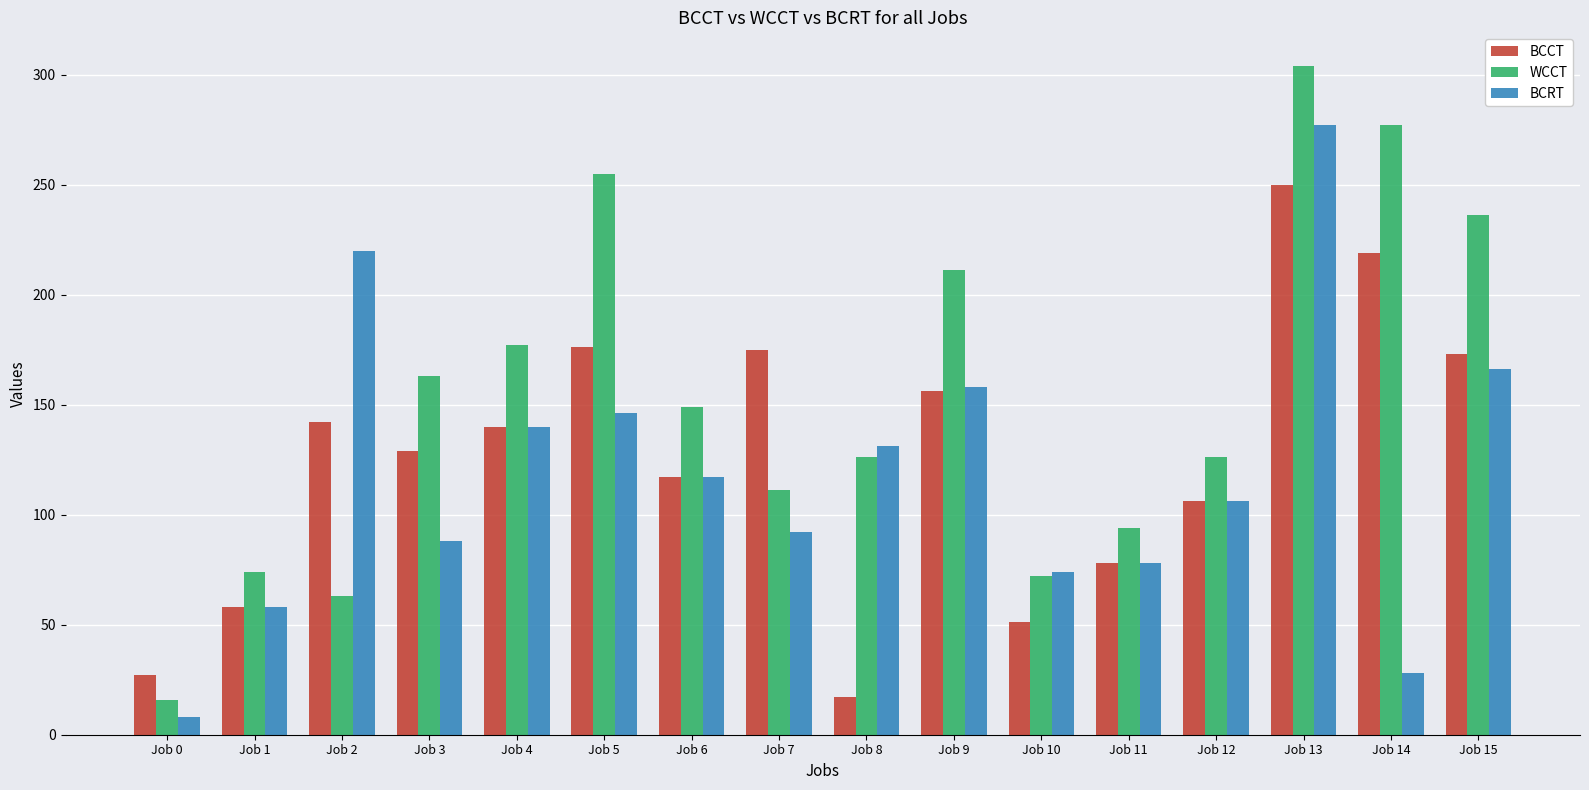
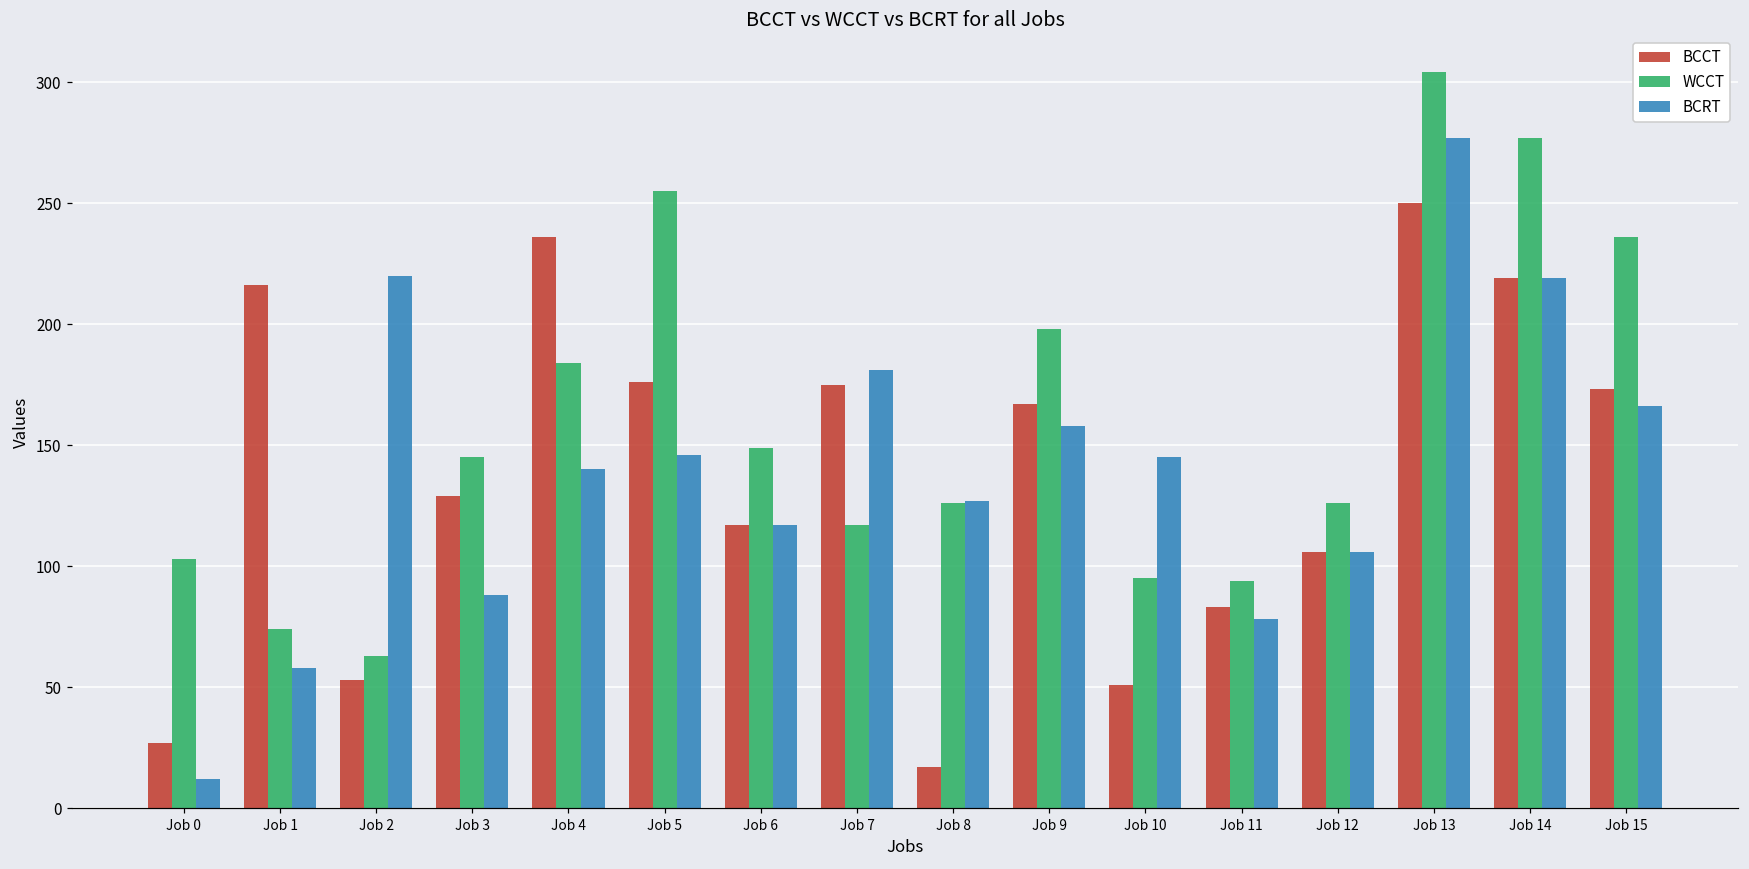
WCCT, Job 0: 16 -> 103
BCRT, Job 0: 8 -> 12
BCCT, Job 1: 58 -> 216
BCCT, Job 2: 142 -> 53
WCCT, Job 3: 163 -> 145
BCCT, Job 4: 140 -> 236
WCCT, Job 4: 177 -> 184
WCCT, Job 7: 111 -> 117
BCRT, Job 7: 92 -> 181
BCRT, Job 8: 131 -> 127
BCCT, Job 9: 156 -> 167
WCCT, Job 9: 211 -> 198
WCCT, Job 10: 72 -> 95
BCRT, Job 10: 74 -> 145
BCCT, Job 11: 78 -> 83
BCRT, Job 14: 28 -> 219
